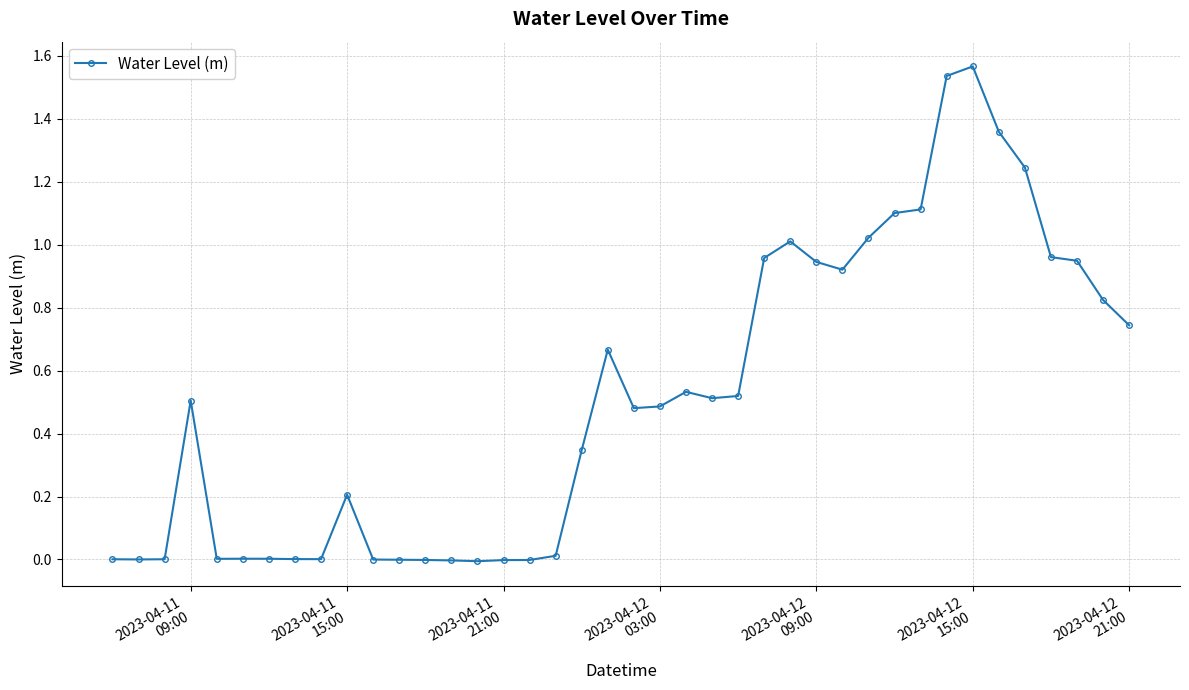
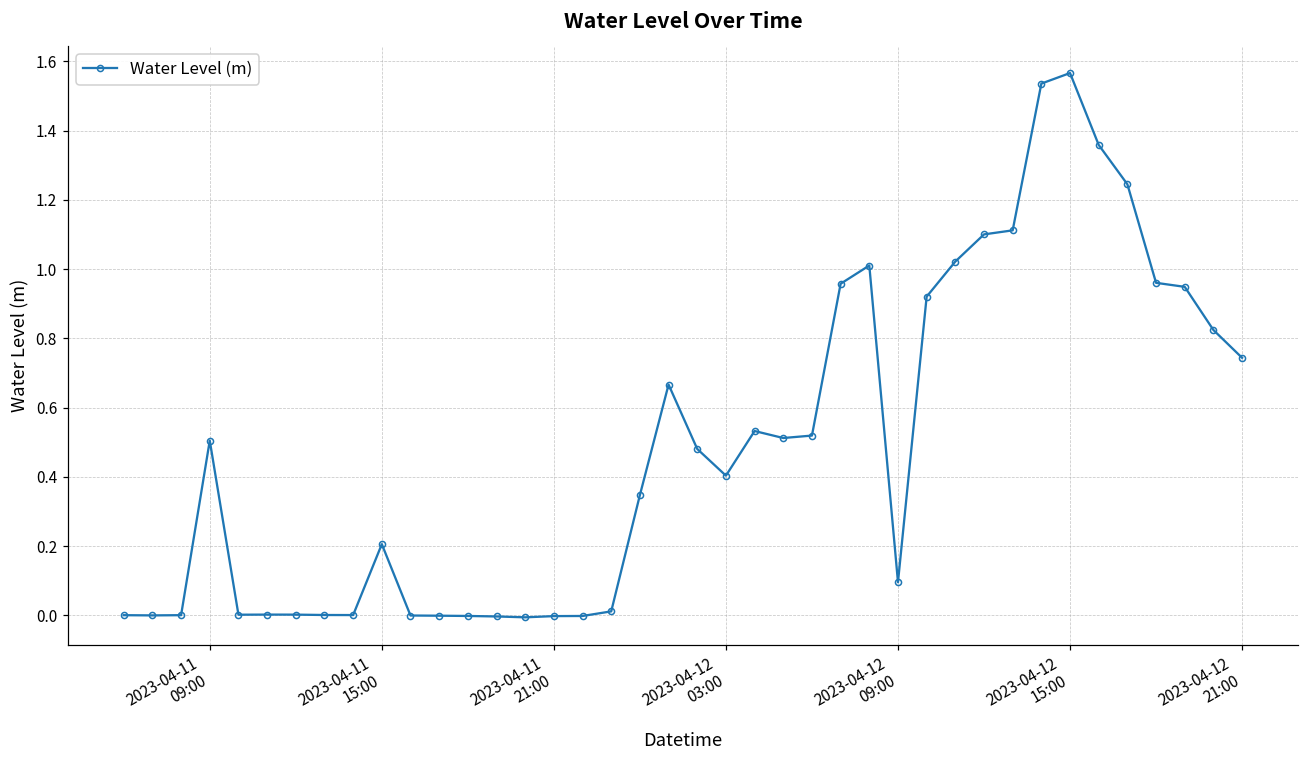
2023-04-12 03:00: 0.49 -> 0.40
2023-04-12 09:00: 0.95 -> 0.10
